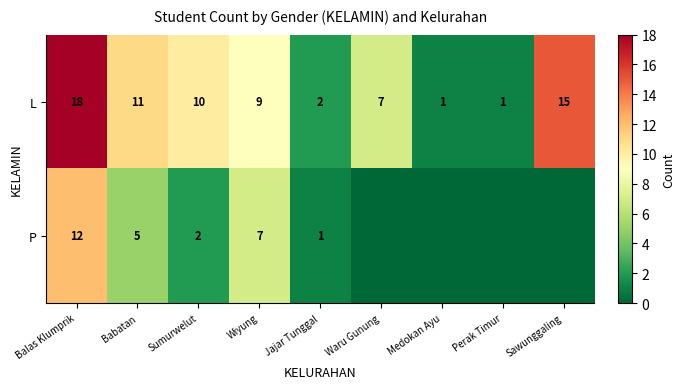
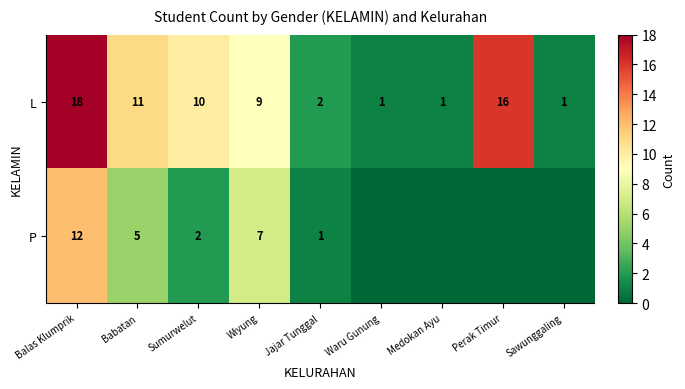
L, Waru Gunung: 7 -> 1
L, Perak Timur: 1 -> 16
L, Sawunggaling: 15 -> 1
